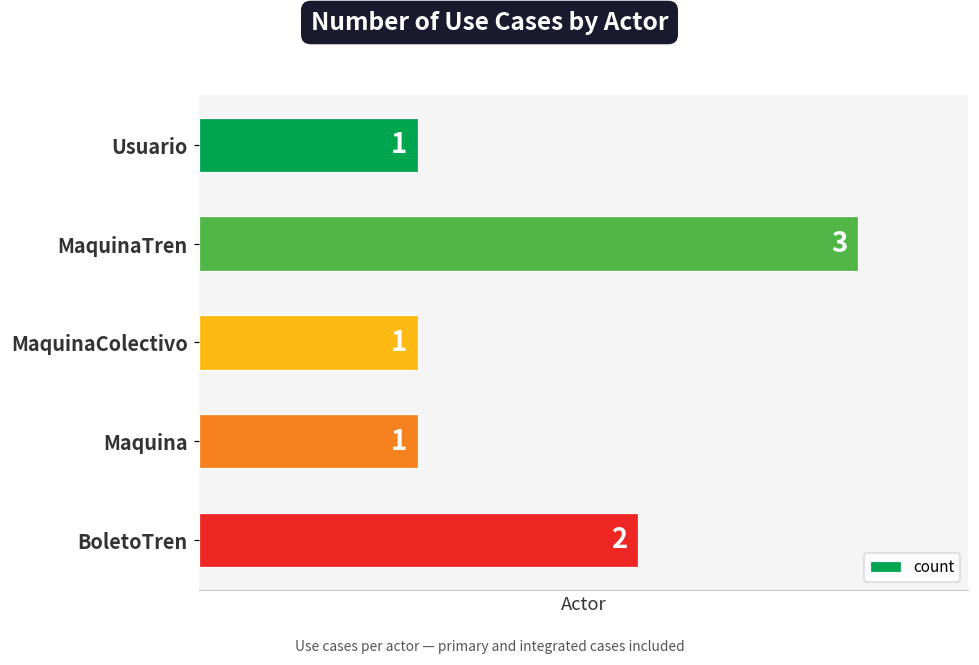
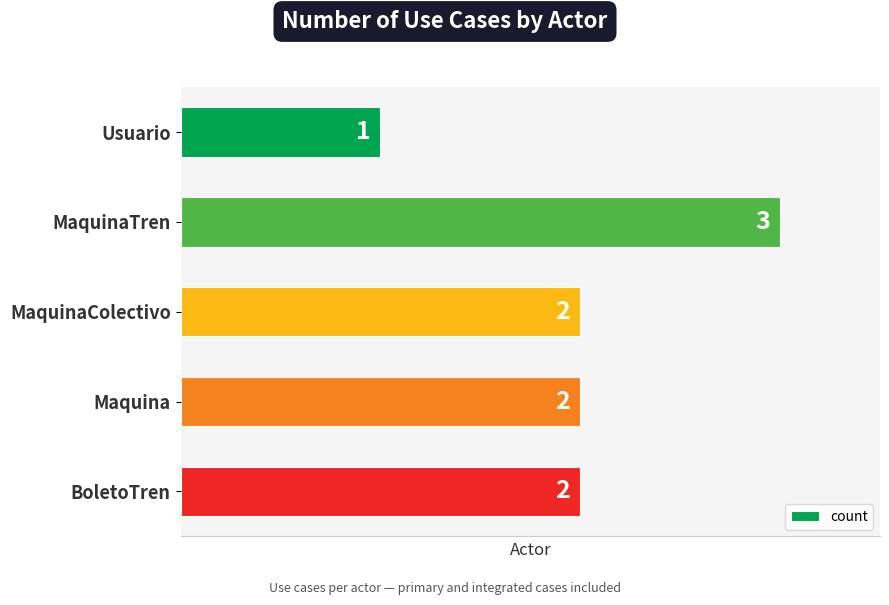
MaquinaColectivo: 1 -> 2
Maquina: 1 -> 2
